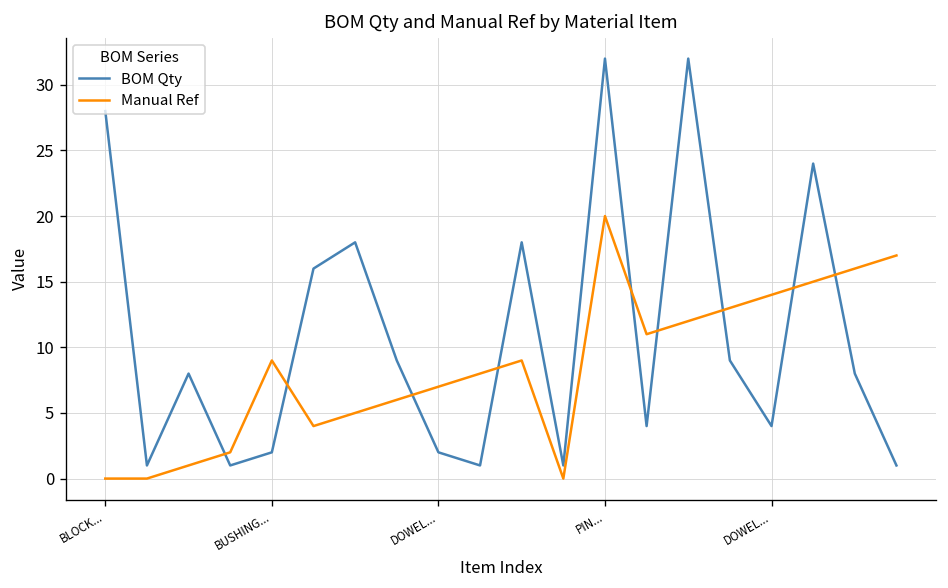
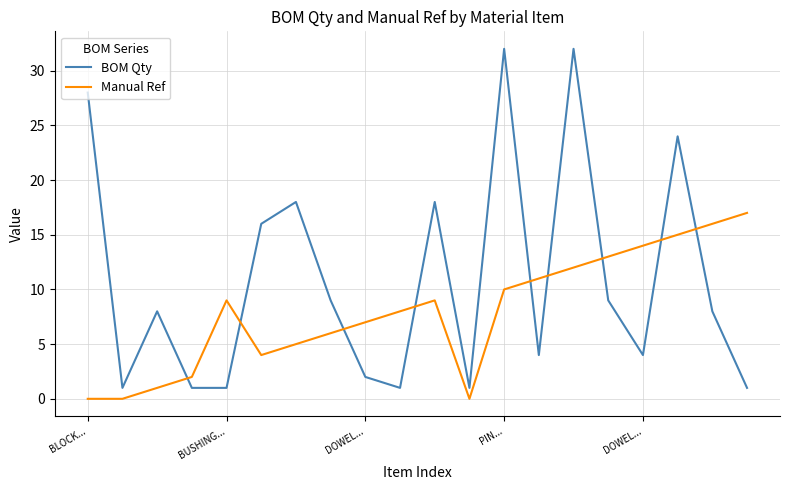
BOM Qty, BUSHING...: 2 -> 1
Manual Ref, PIN...: 20 -> 10
